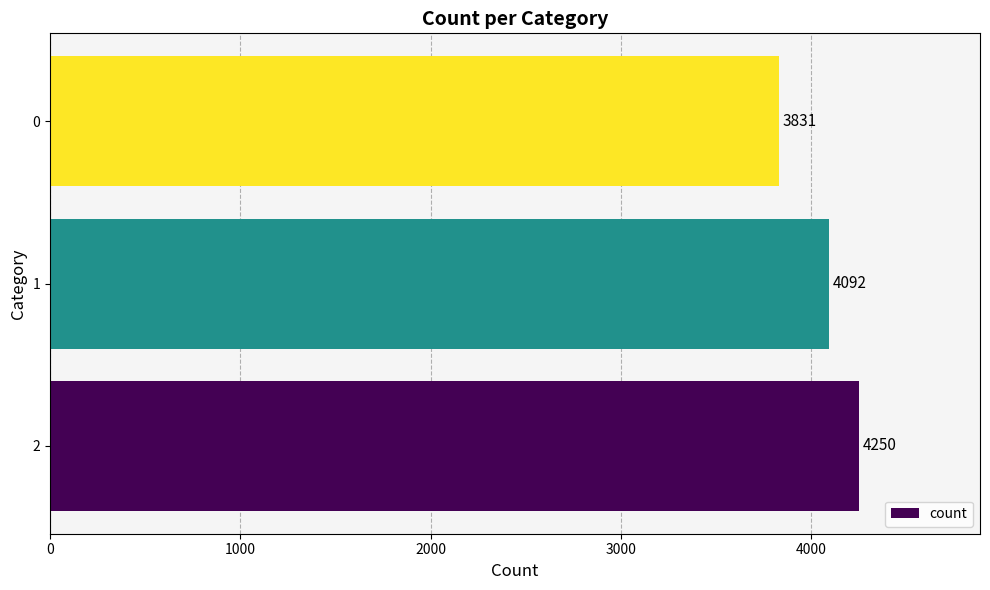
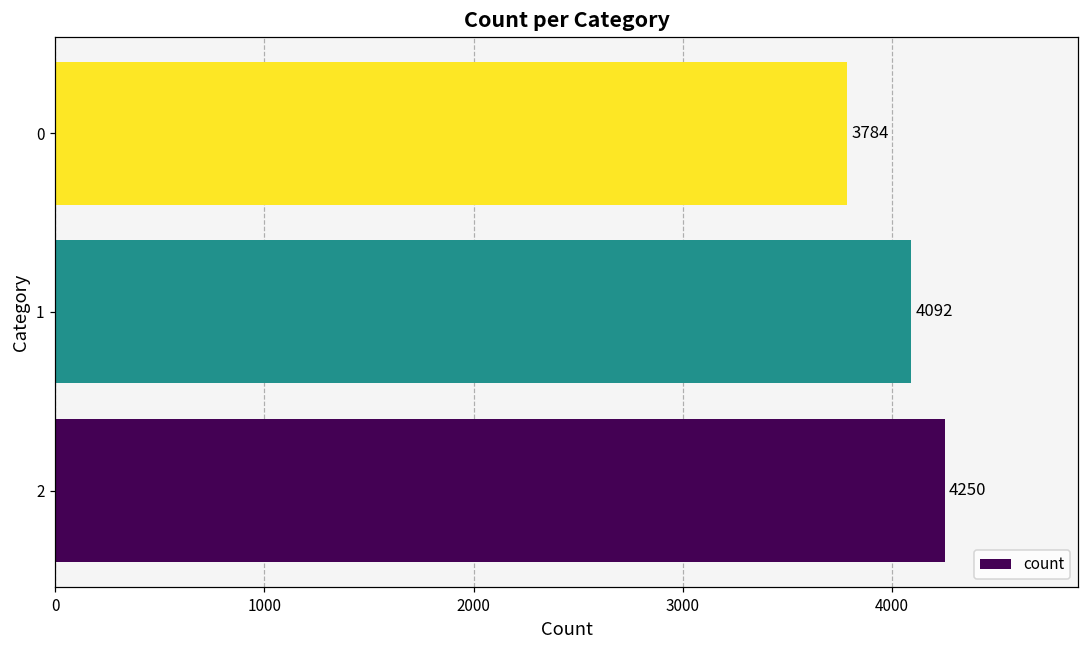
0: 3831 -> 3784
